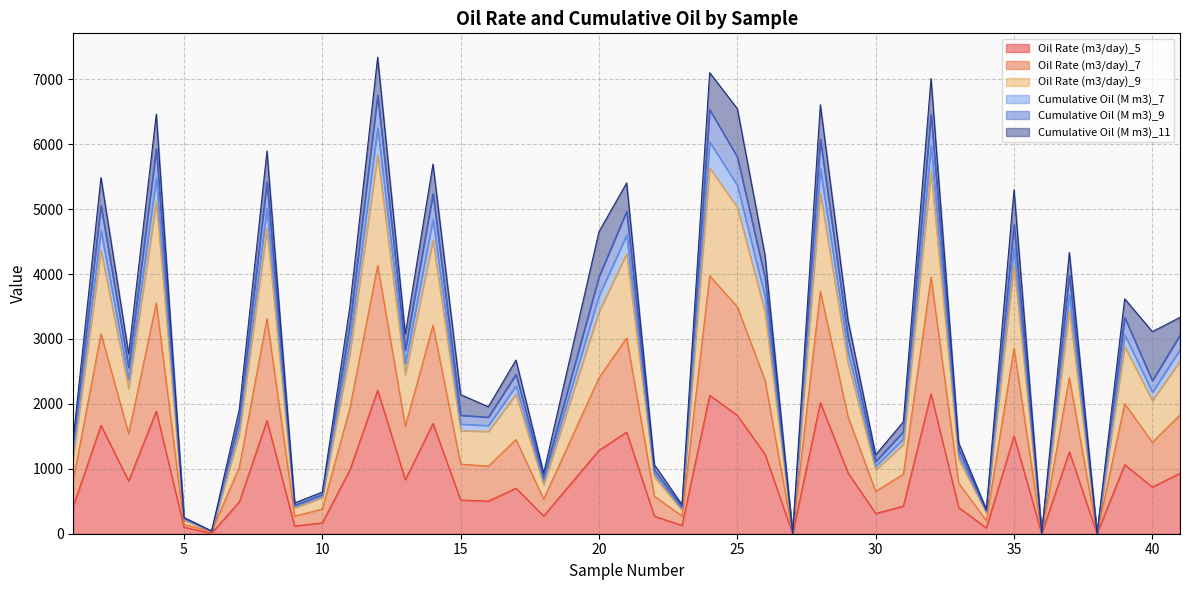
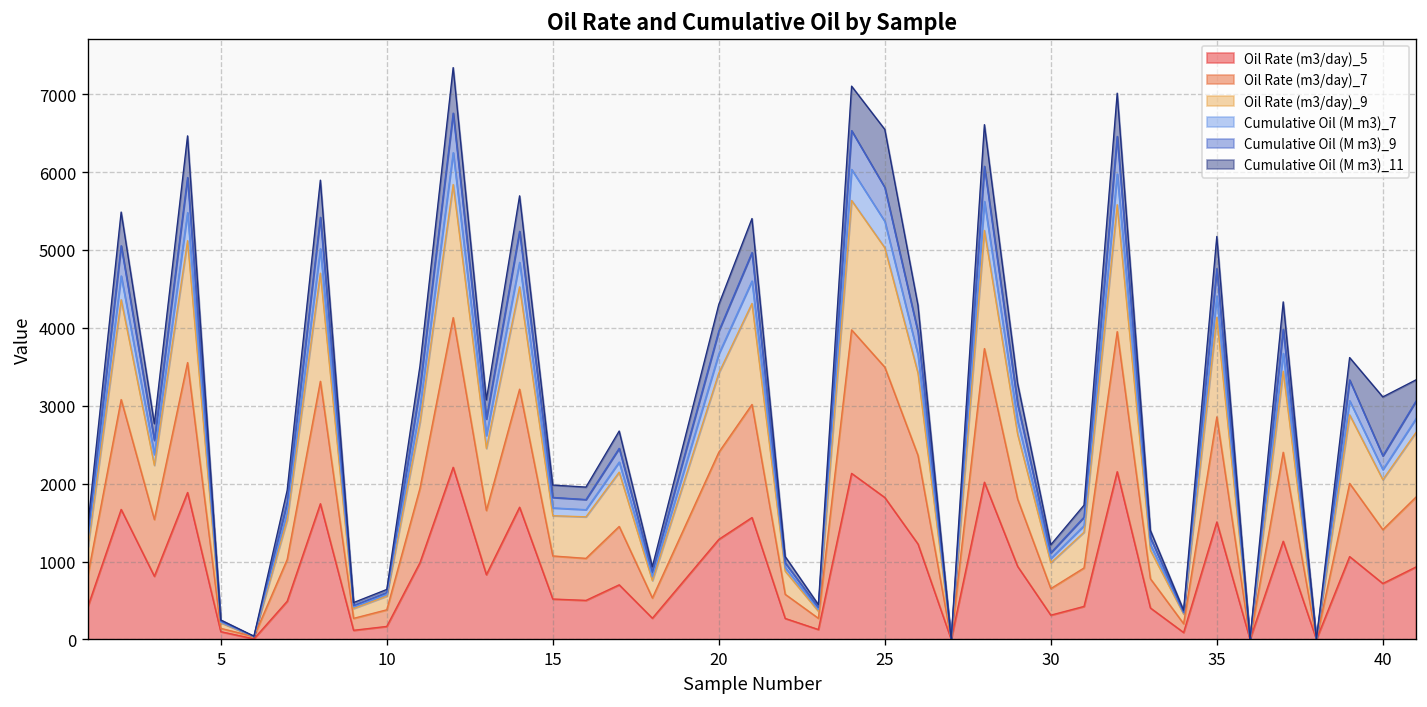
Cumulative Oil (M m3)_11, 15: 300 -> 200
Cumulative Oil (M m3)_11, 20: 700 -> 300
Cumulative Oil (M m3)_11, 35: 500 -> 400
